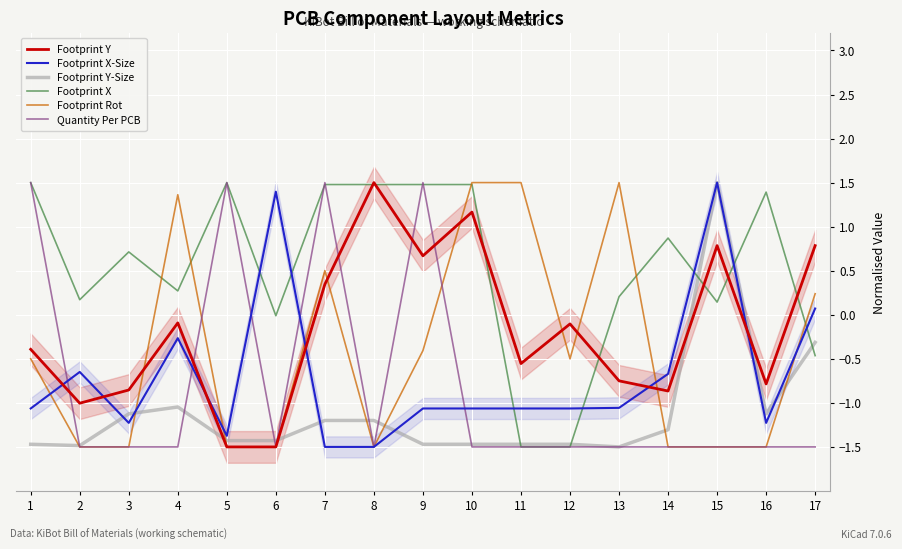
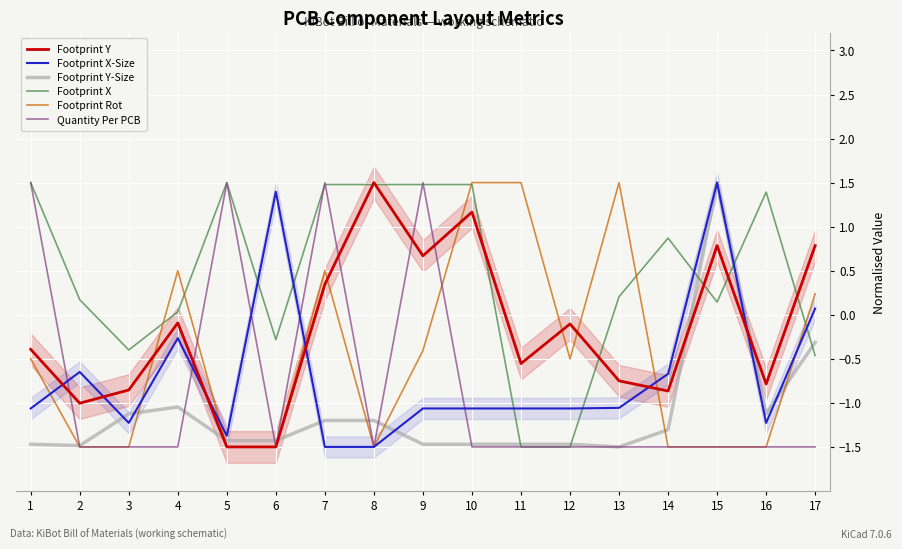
Footprint X, 3: 0.7 -> -0.4
Footprint X, 4: 0.3 -> 0.0
Footprint Rot, 4: 1.4 -> 0.5
Footprint X, 6: 0.0 -> -0.3
